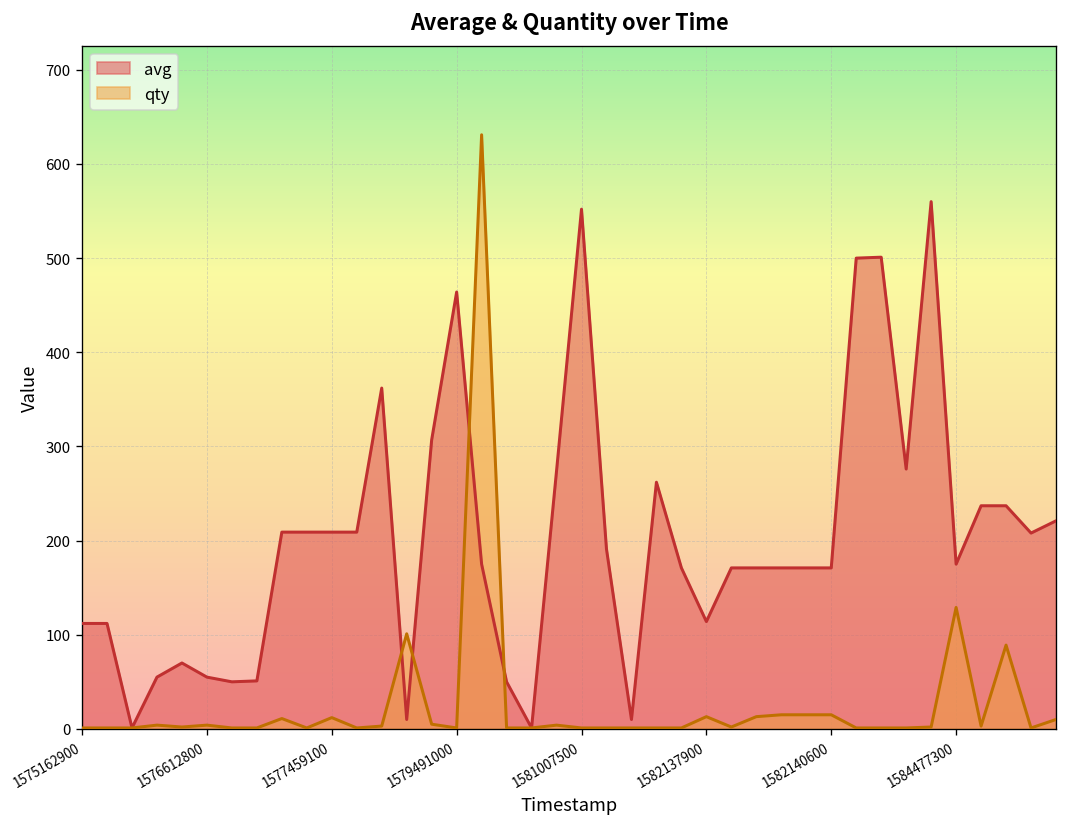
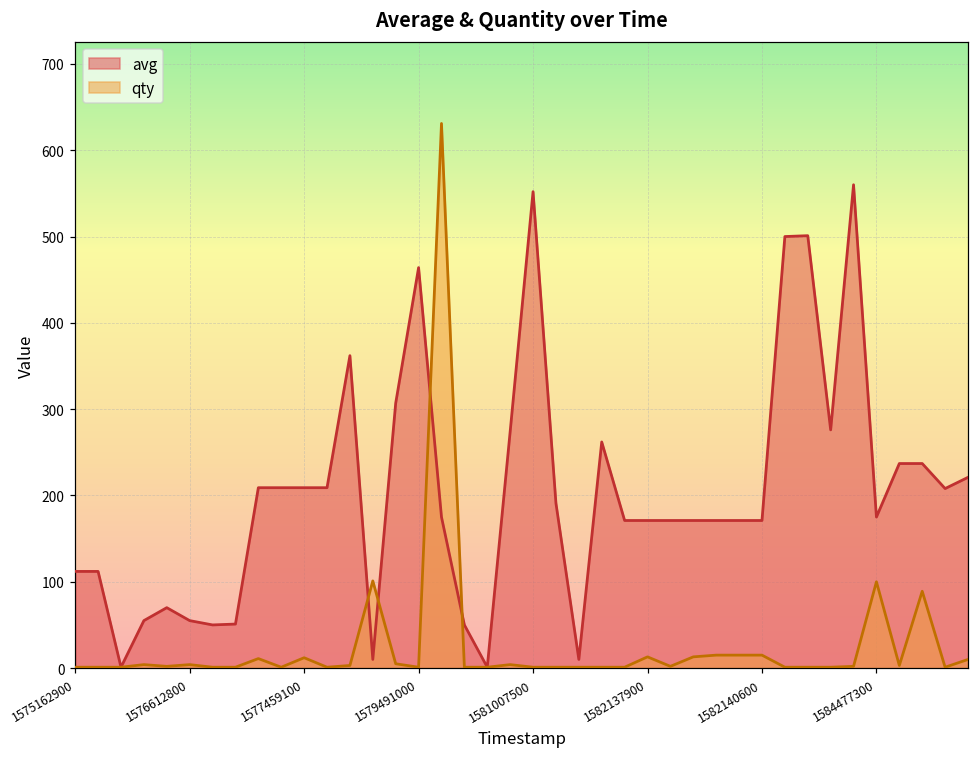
avg, 1582137900: 110 -> 170
qty, 1584477300: 130 -> 100
